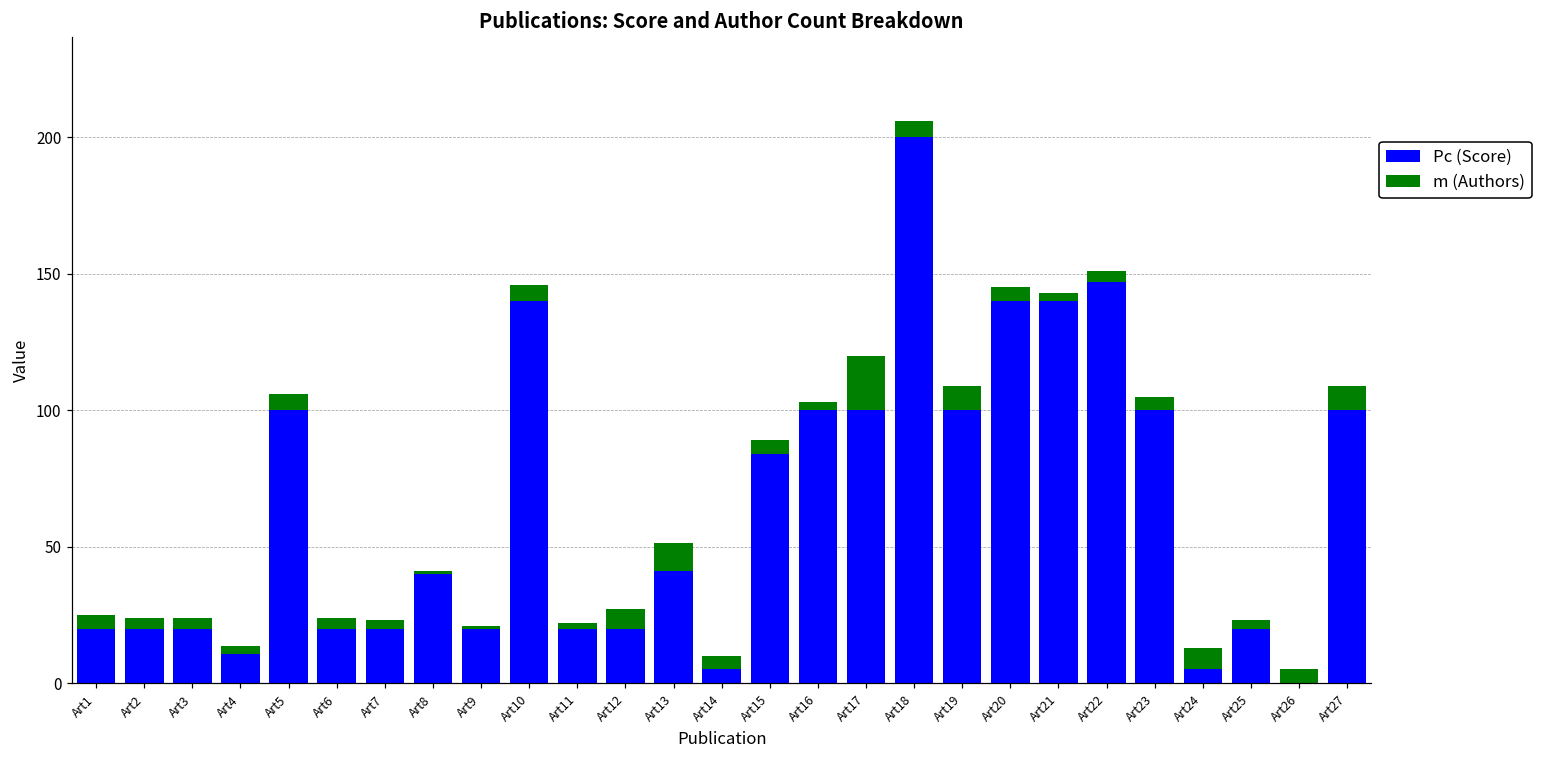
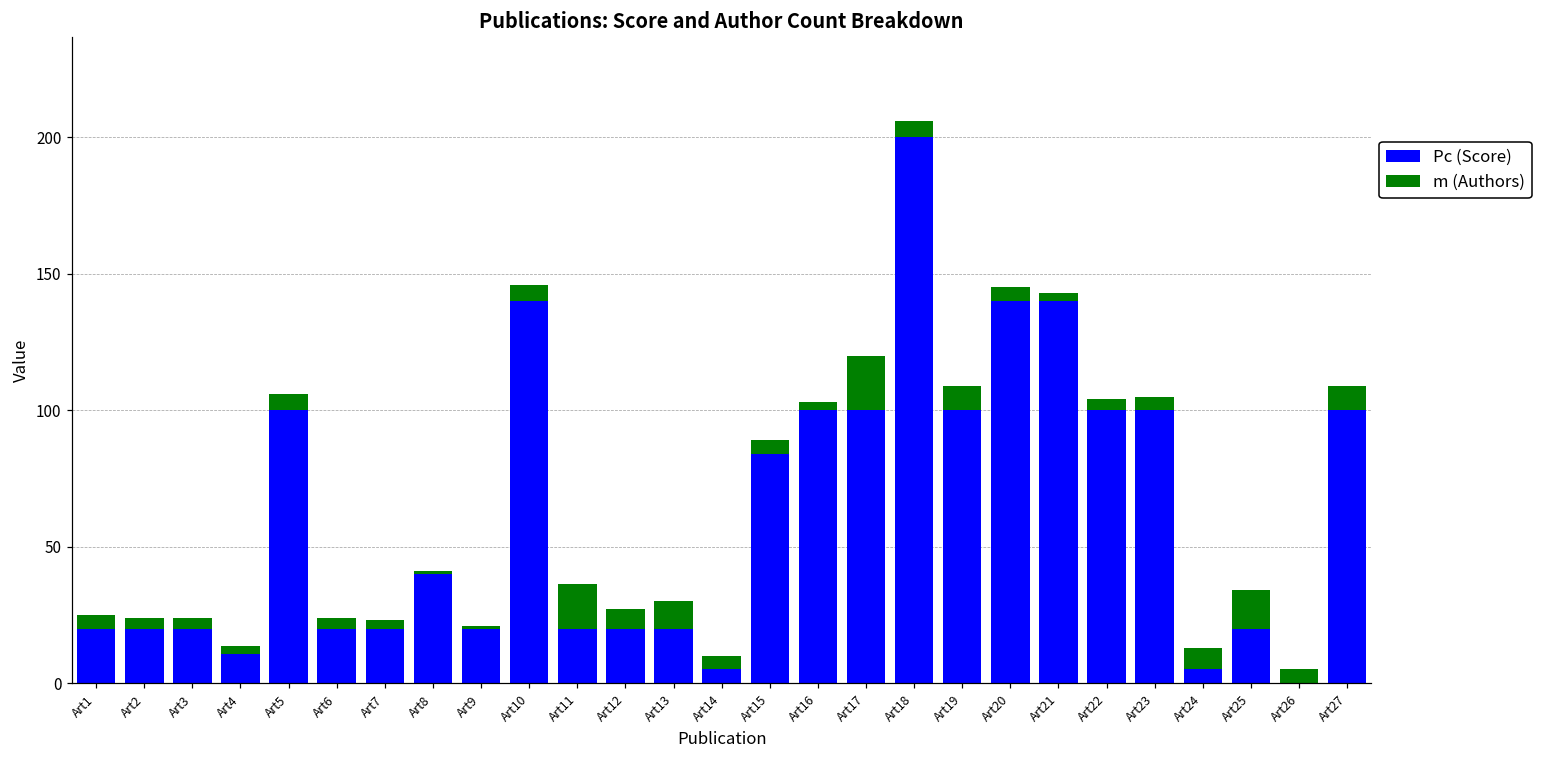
m (Authors), Art11: 2 -> 16
Pc (Score), Art13: 41 -> 20
Pc (Score), Art22: 147 -> 100
m (Authors), Art25: 3 -> 14
